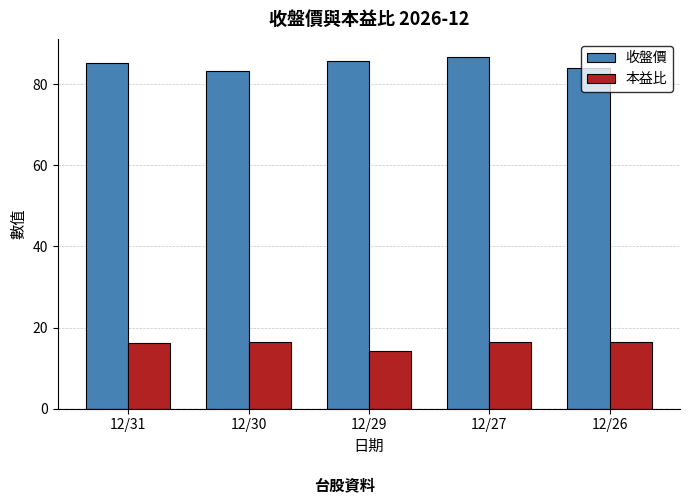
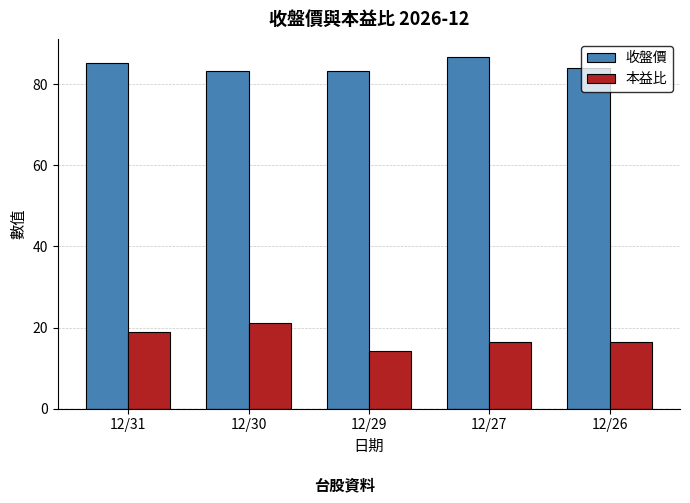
本益比, 12/31: 16 -> 19
本益比, 12/30: 16 -> 21
收盤價, 12/29: 86 -> 83
